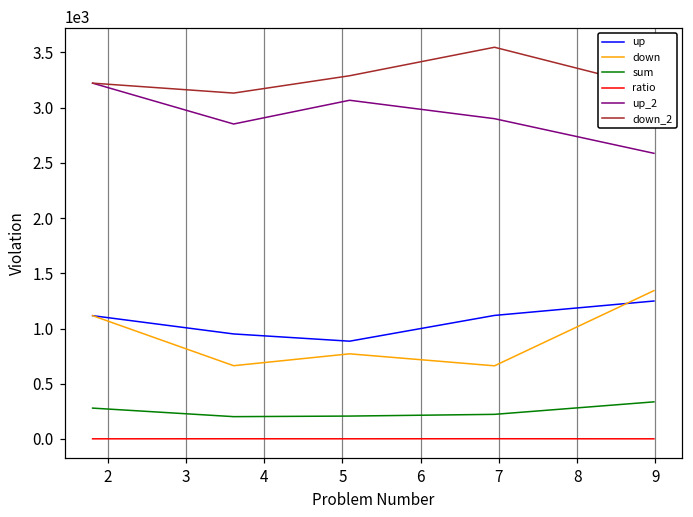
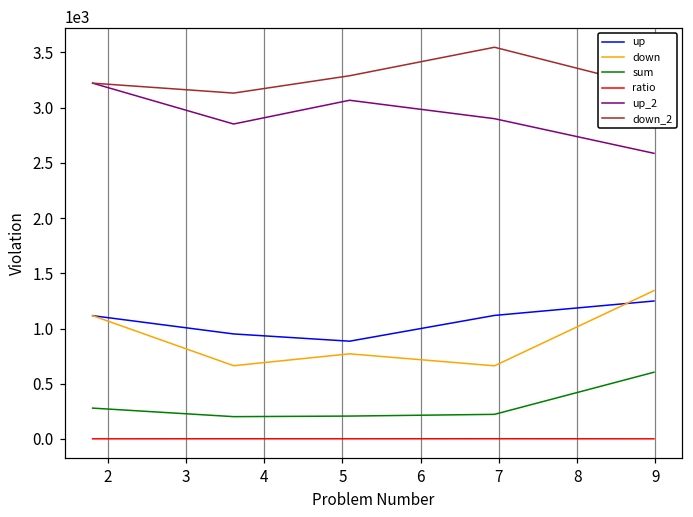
sum, 9: 340 -> 600
